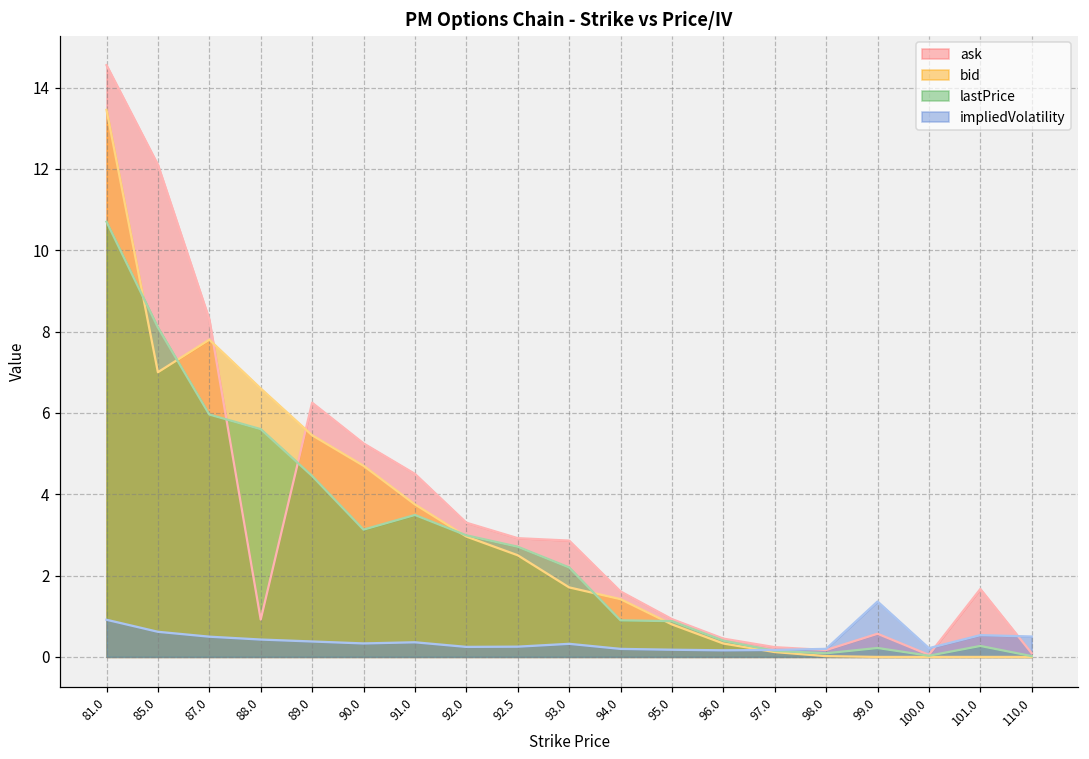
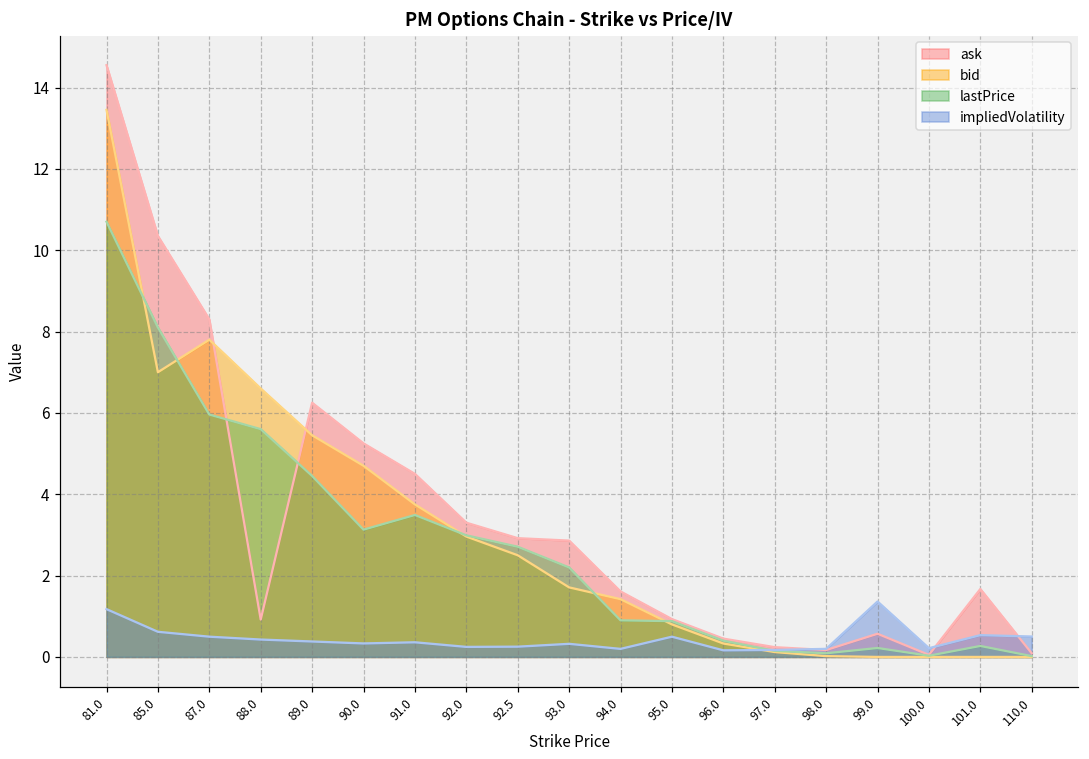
impliedVolatility, 81.0: 0.9 -> 1.2
ask, 85.0: 12.1 -> 10.4
impliedVolatility, 95.0: 0.2 -> 0.5
